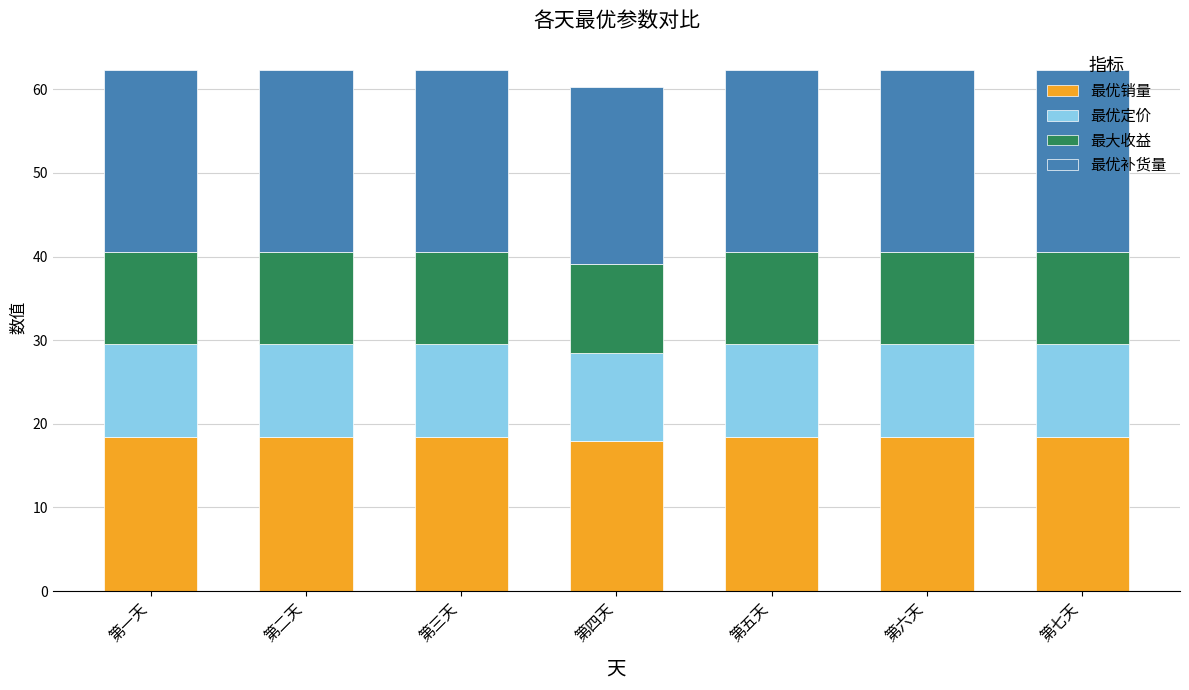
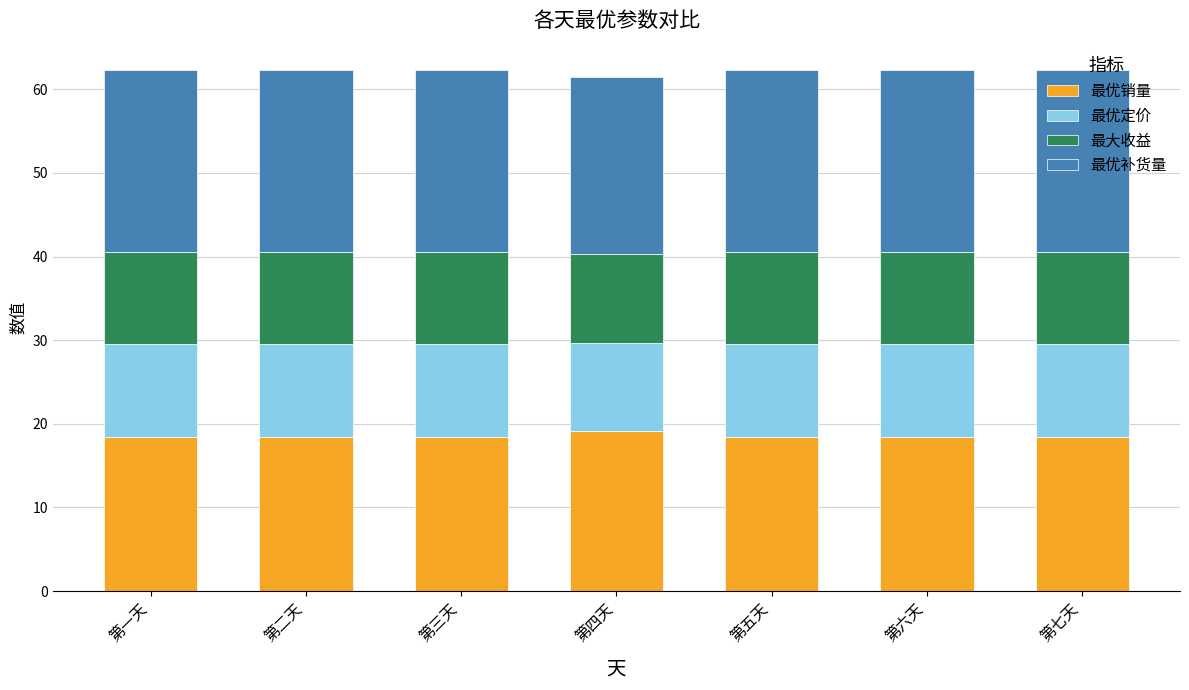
最优销量, 第四天: 18 -> 19
